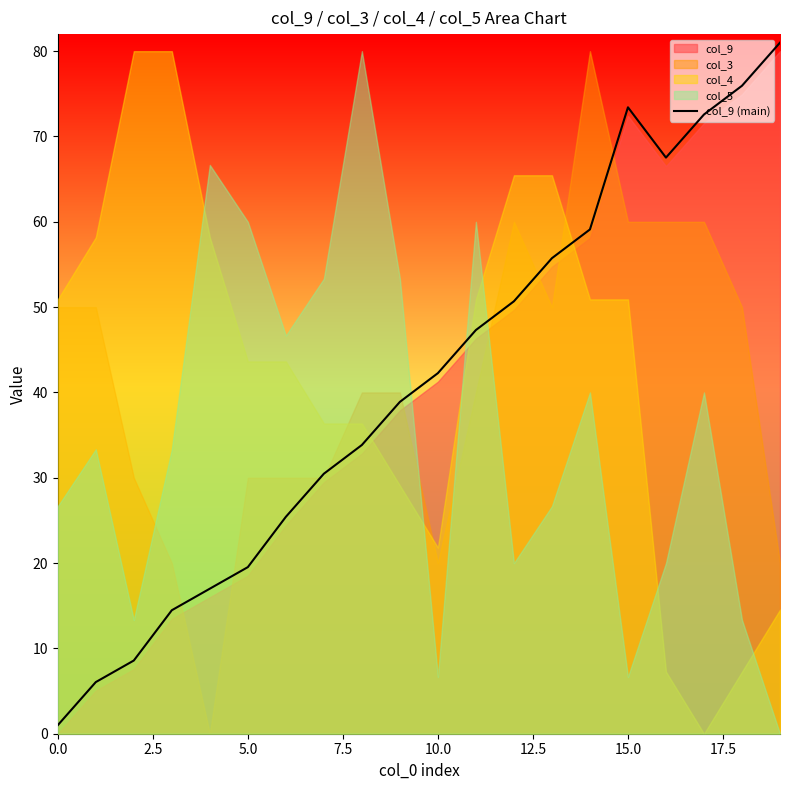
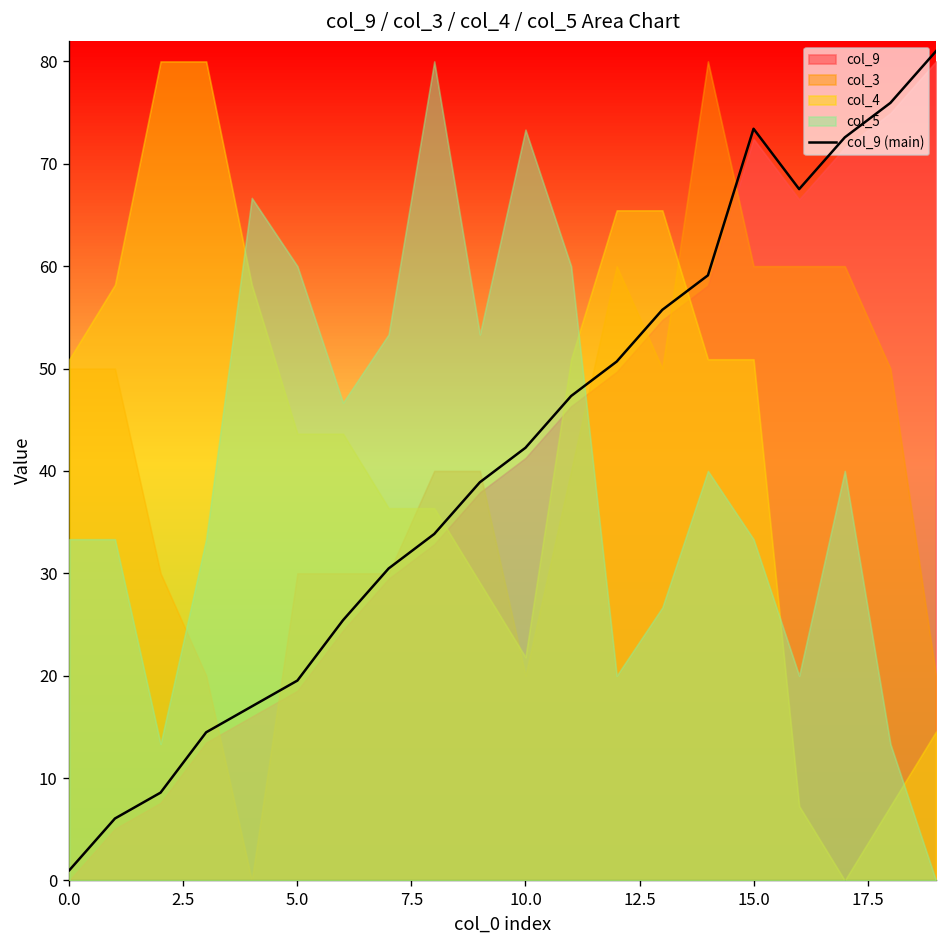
col_5, 0.0: 27 -> 33
col_5, 10.0: 7 -> 73
col_5, 15.0: 7 -> 33
